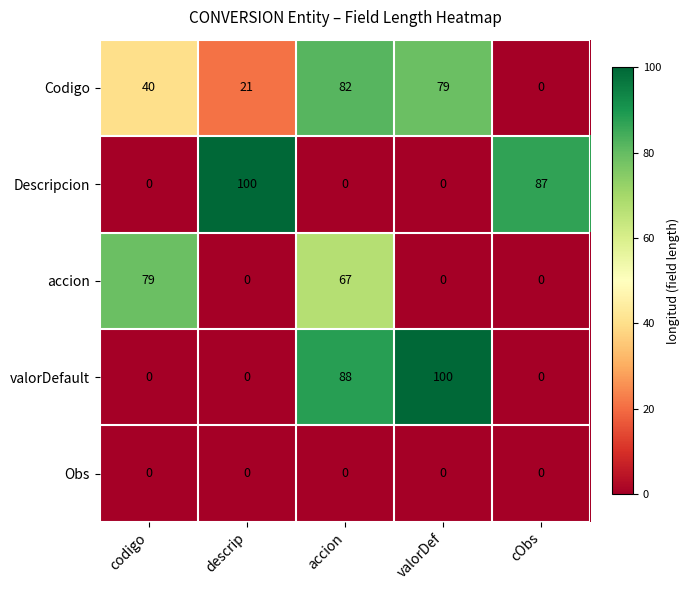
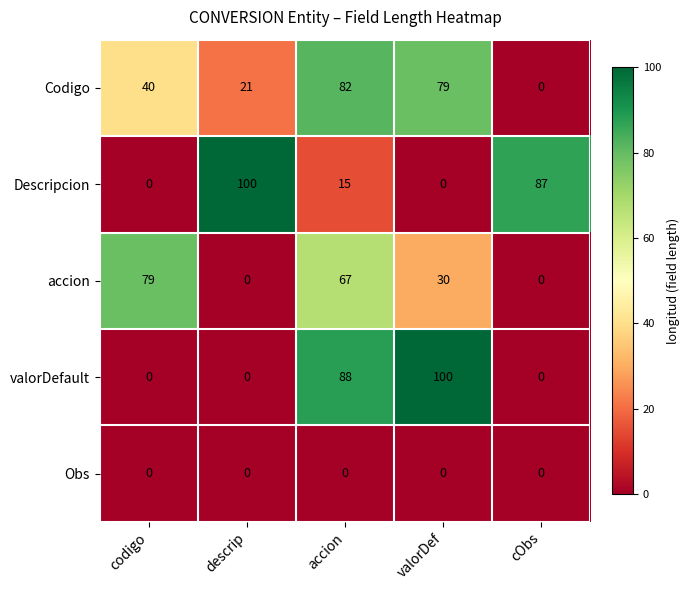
Descripcion, accion: 0 -> 15
accion, valorDef: 0 -> 30
